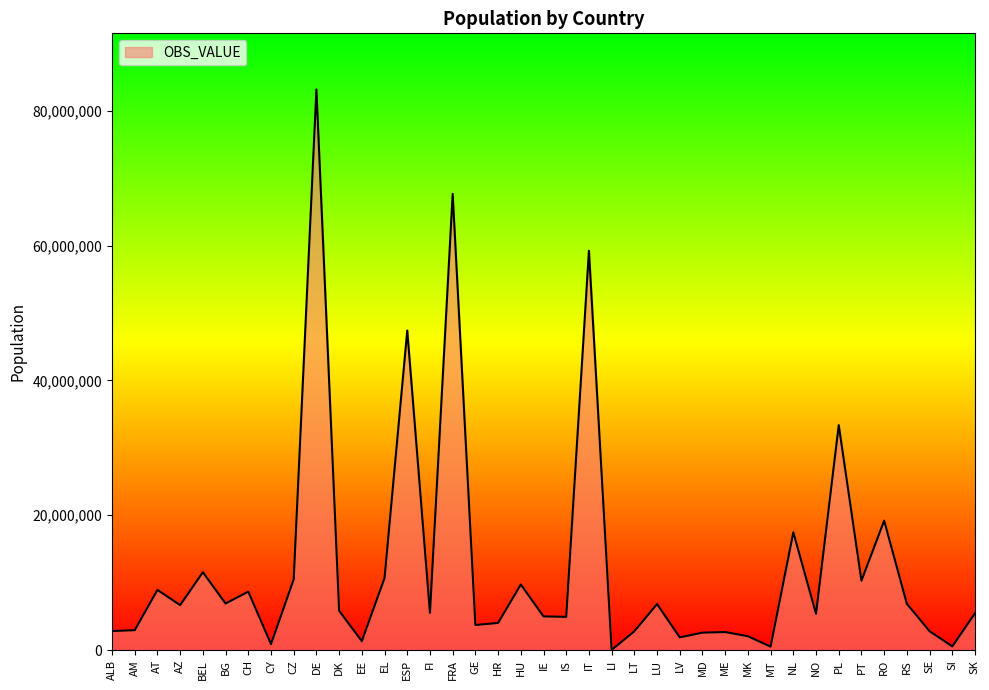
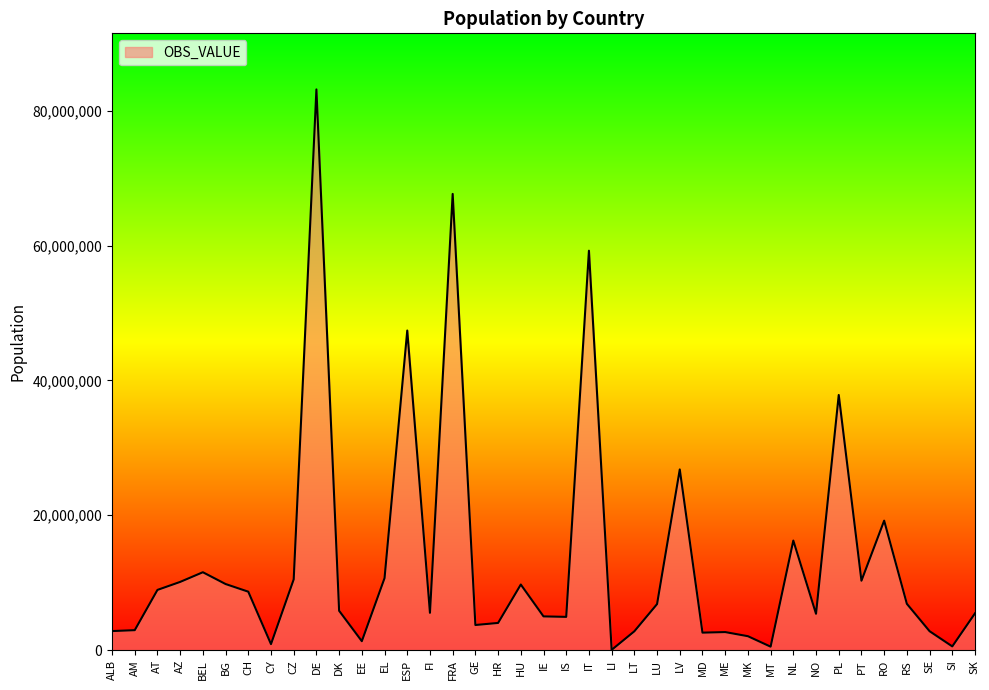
AZ: 7,000,000 -> 10,000,000
BG: 7,000,000 -> 10,000,000
LV: 2,000,000 -> 27,000,000
NL: 17,000,000 -> 16,000,000
PL: 33,000,000 -> 38,000,000
